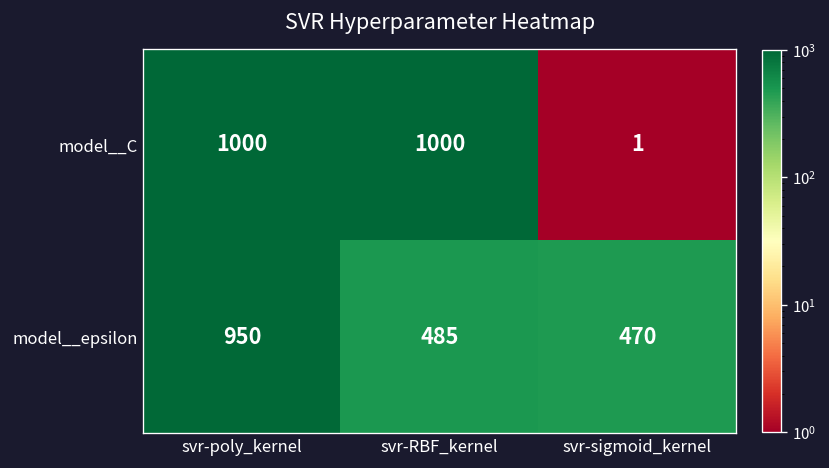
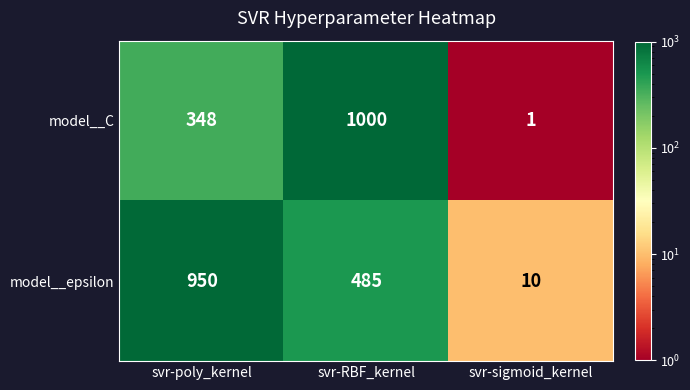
model__C, svr-poly_kernel: 1000 -> 348
model__epsilon, svr-sigmoid_kernel: 470 -> 10
